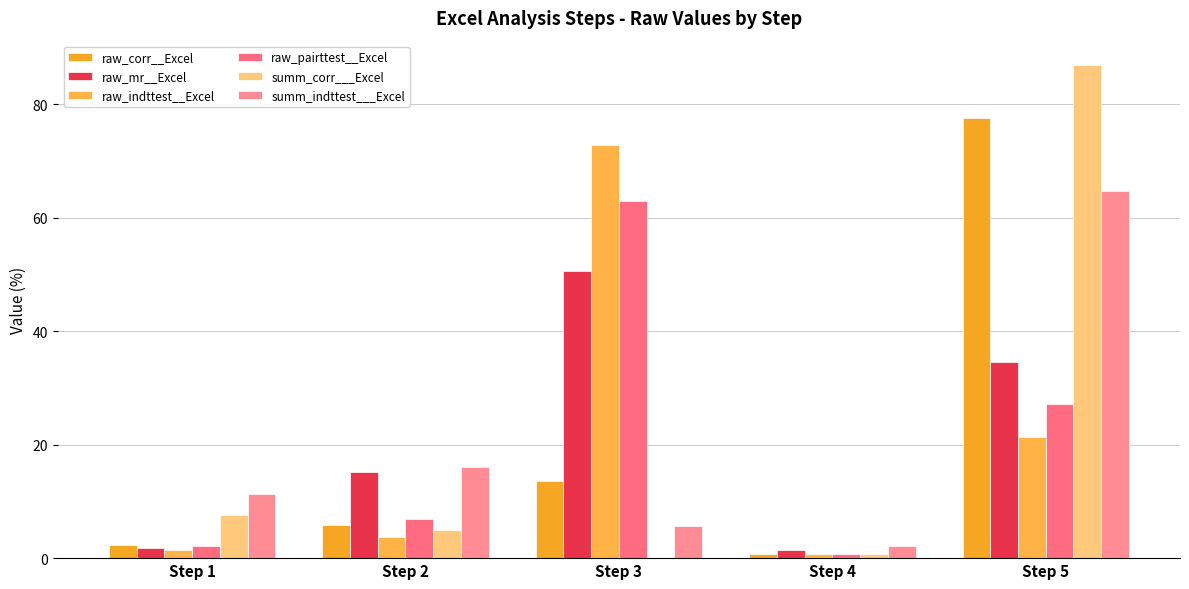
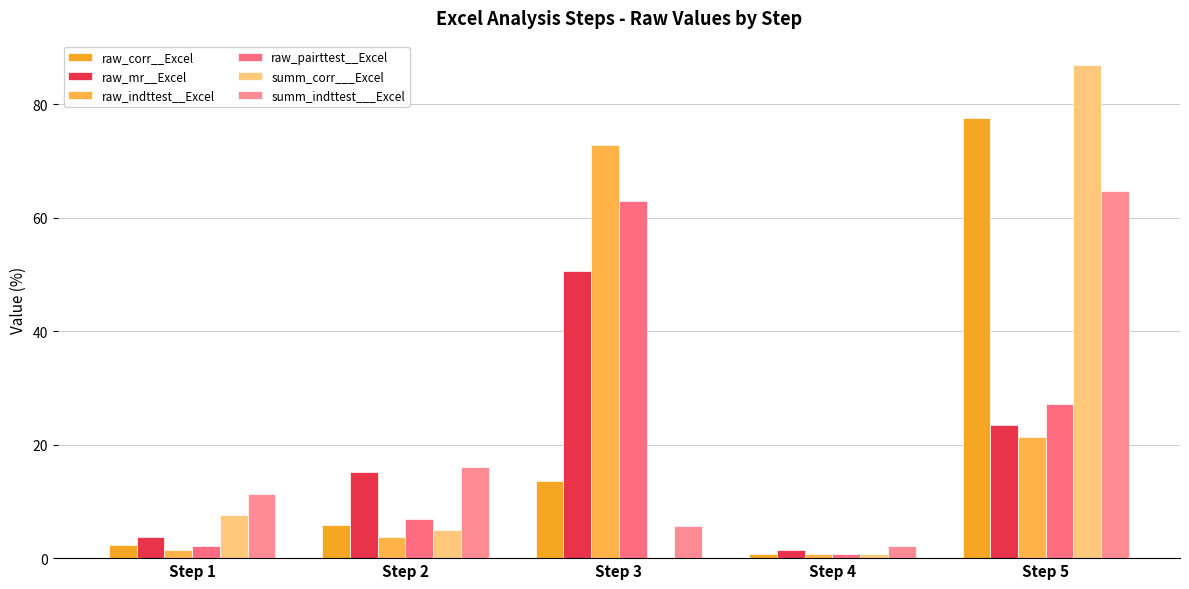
raw_mr__Excel, Step 1: 2 -> 4
raw_mr__Excel, Step 5: 35 -> 23
